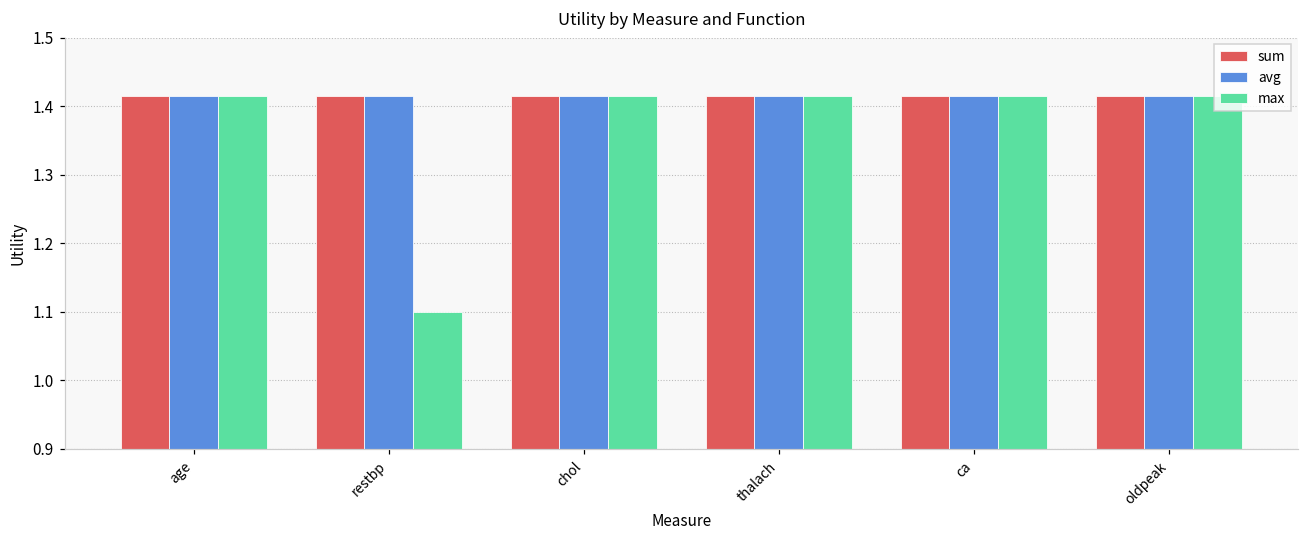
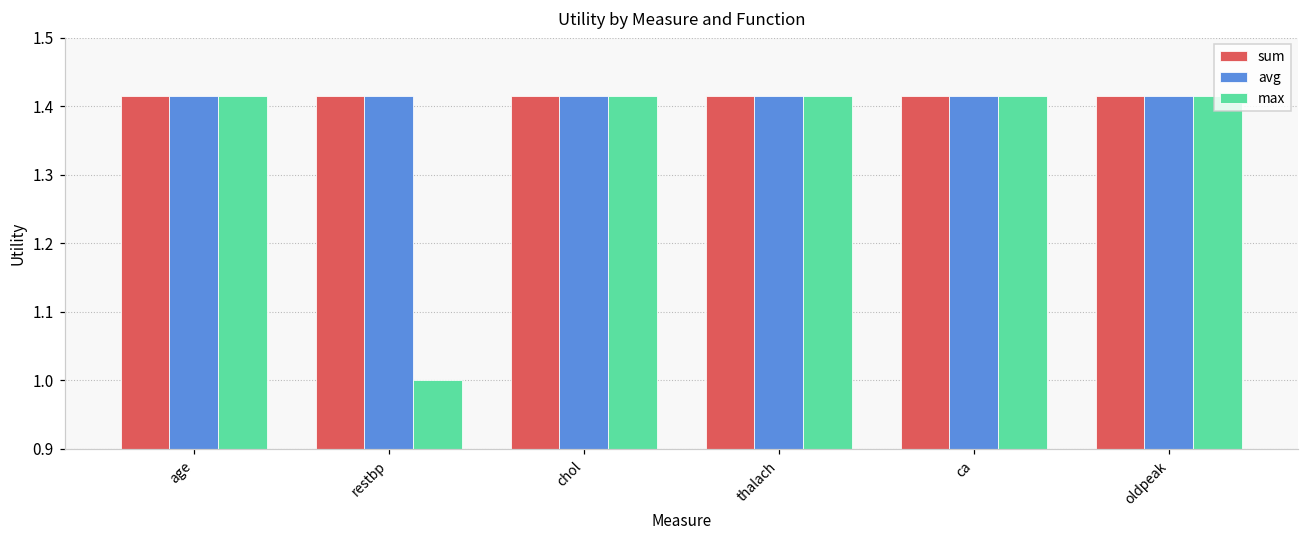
max, restbp: 1.1 -> 1.0
